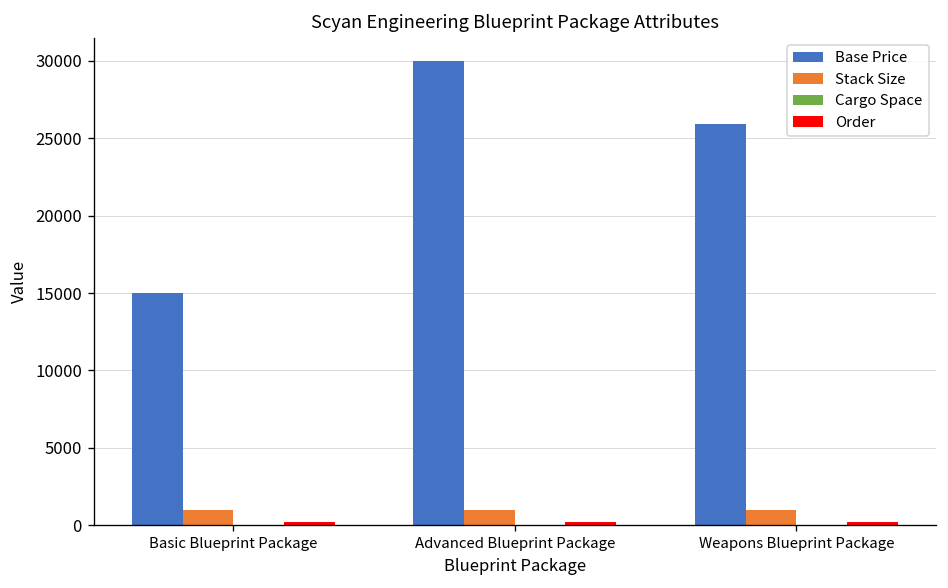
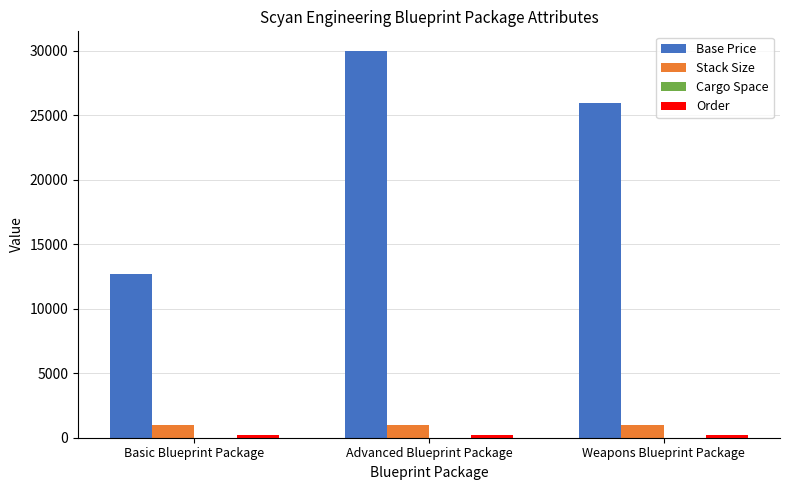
Base Price, Basic Blueprint Package: 15000 -> 12700
